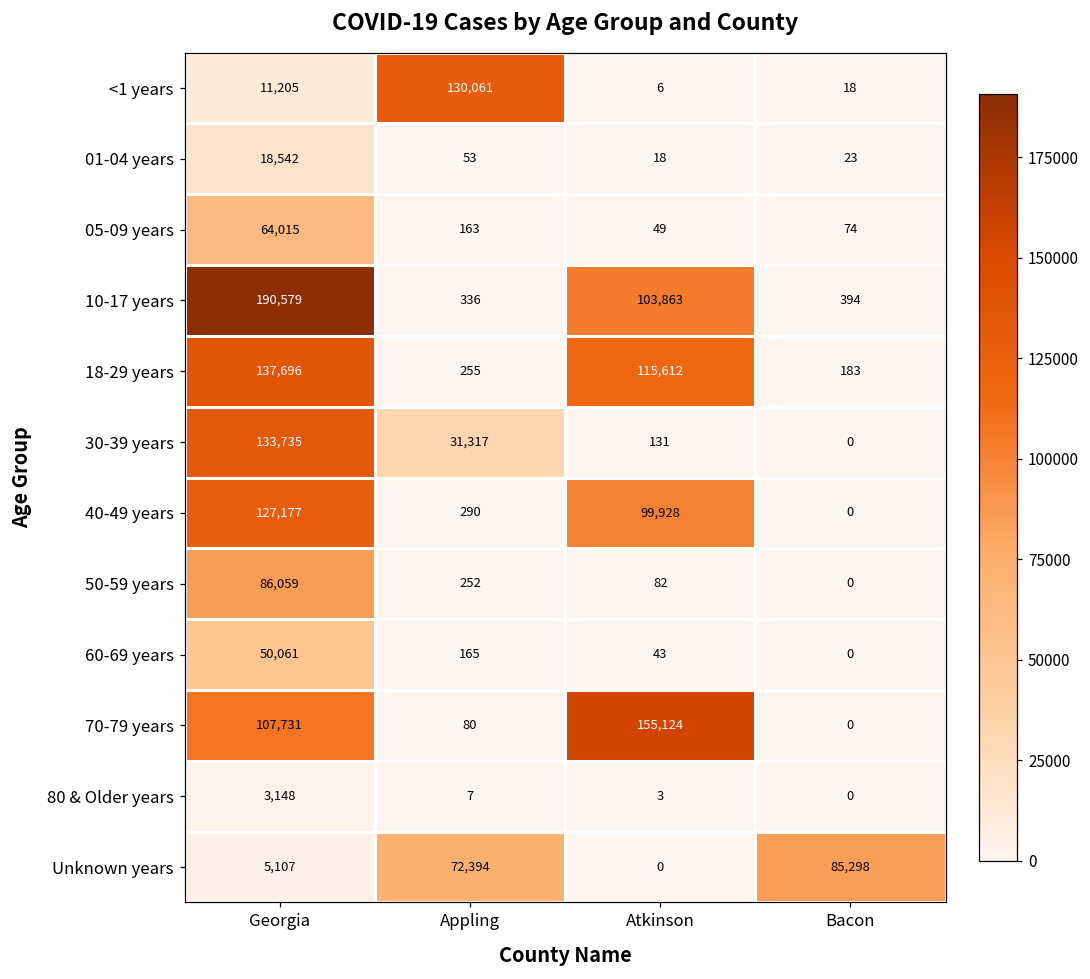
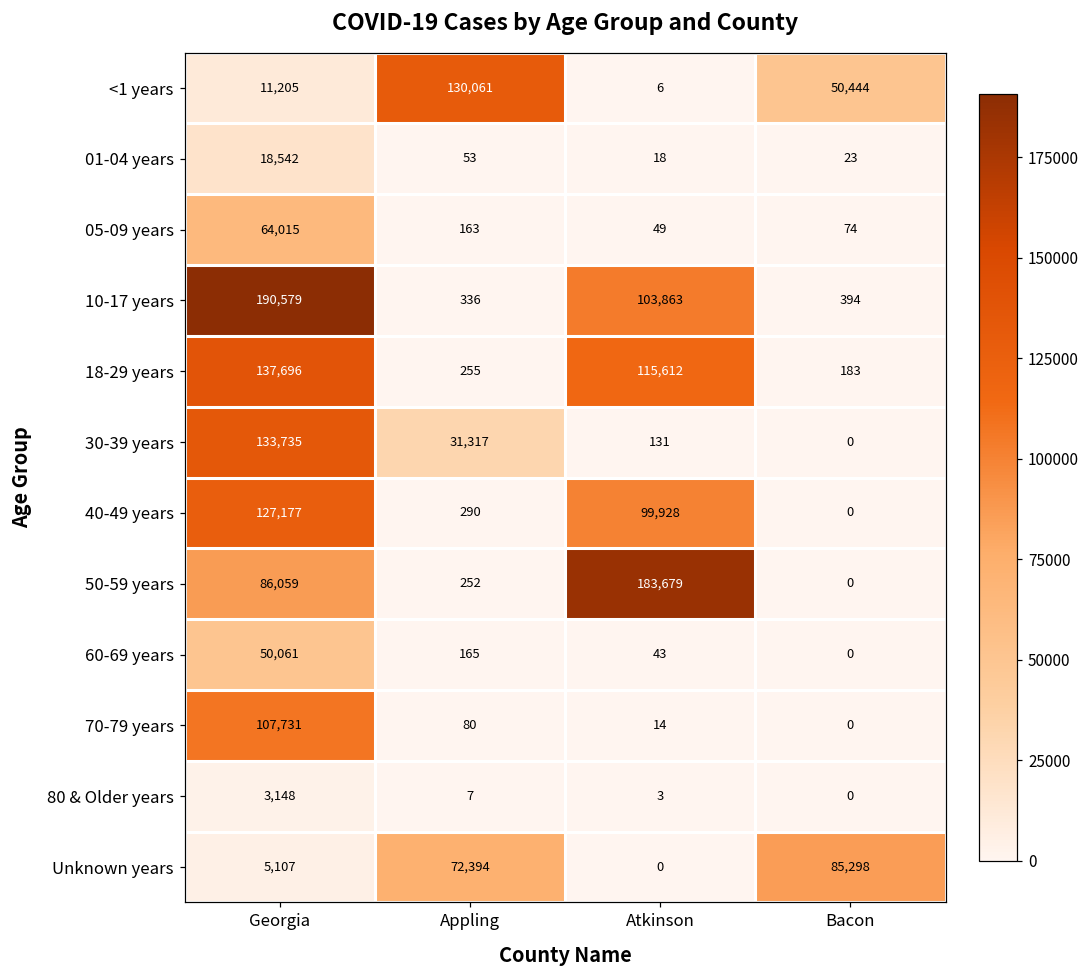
<1 years, Bacon: 18 -> 50,444
50-59 years, Atkinson: 82 -> 183,679
70-79 years, Atkinson: 155,124 -> 14
